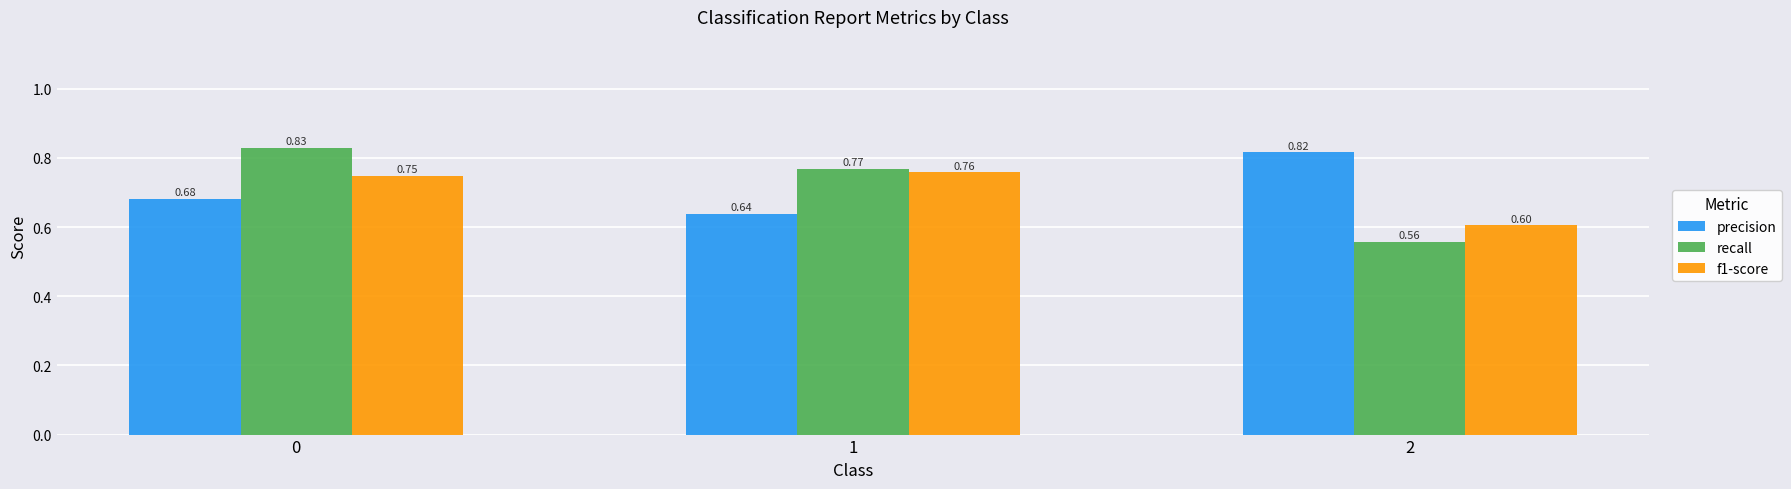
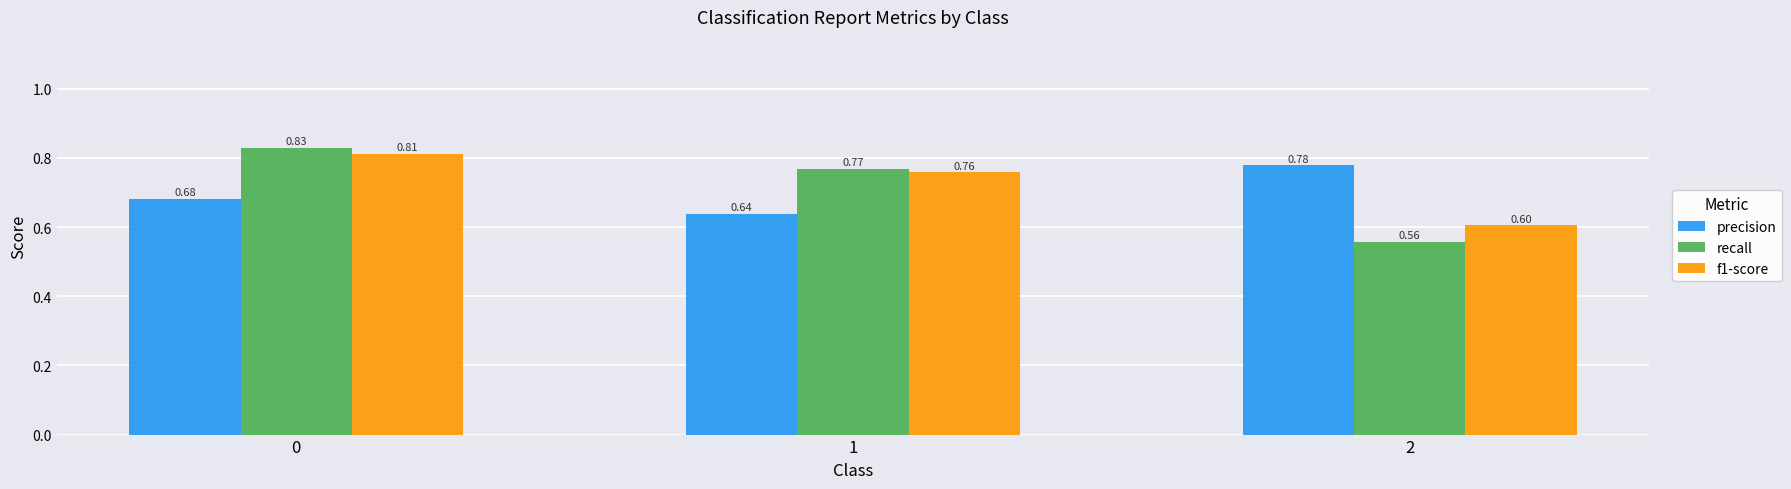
f1-score, 0: 0.75 -> 0.81
precision, 2: 0.82 -> 0.78
